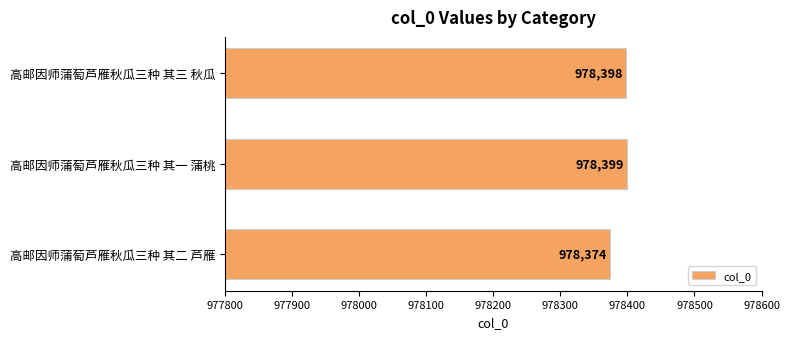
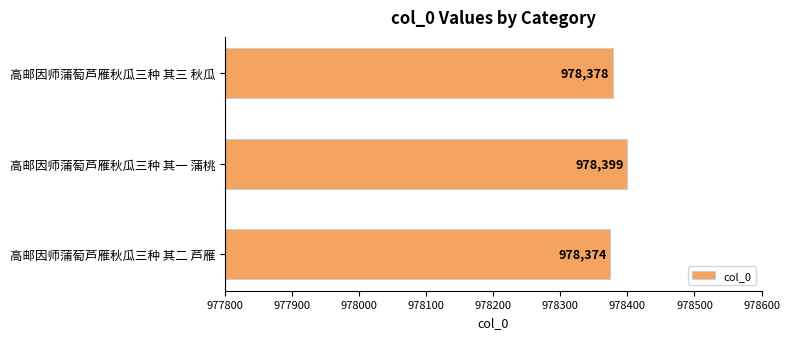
高邮因师蒲萄芦雁秋瓜三种 其三 秋瓜: 978,398 -> 978,378
